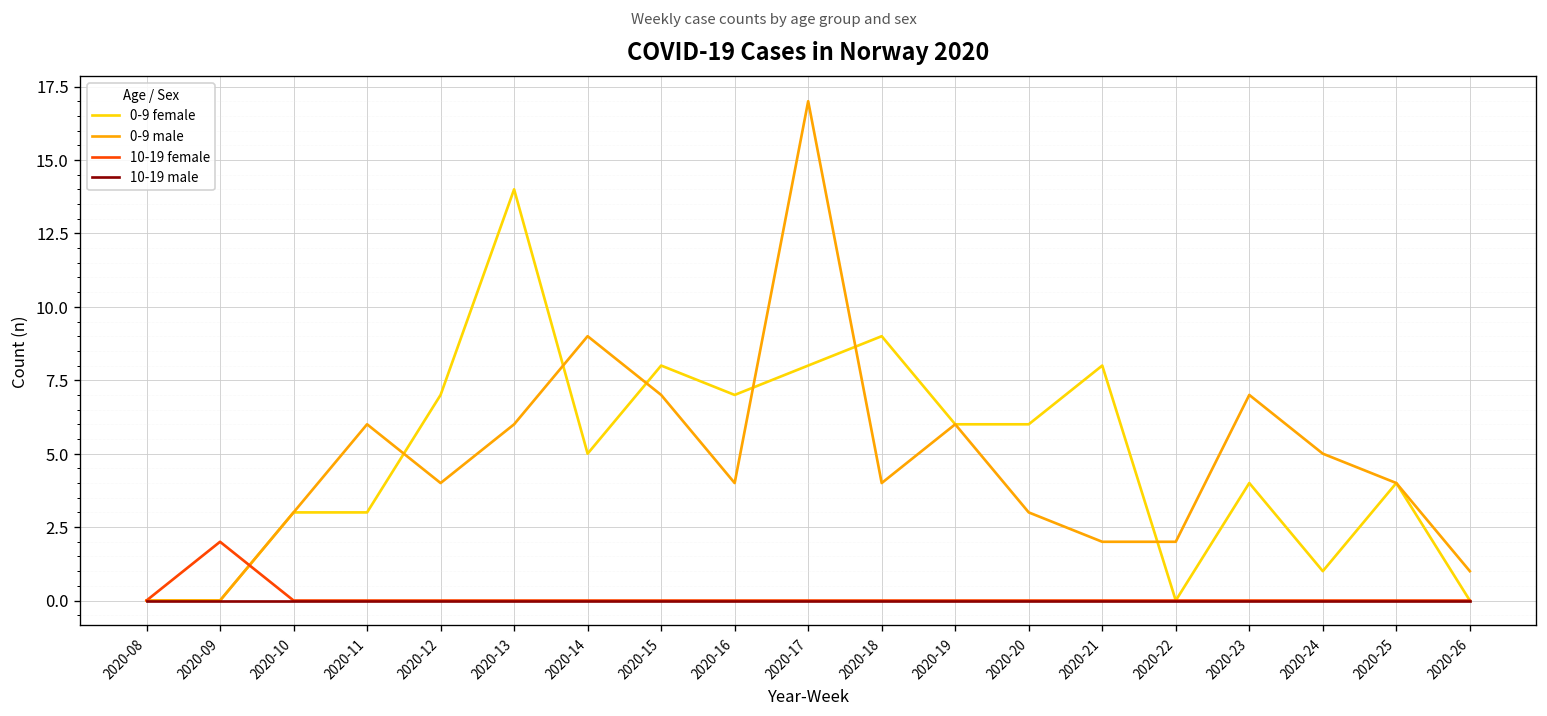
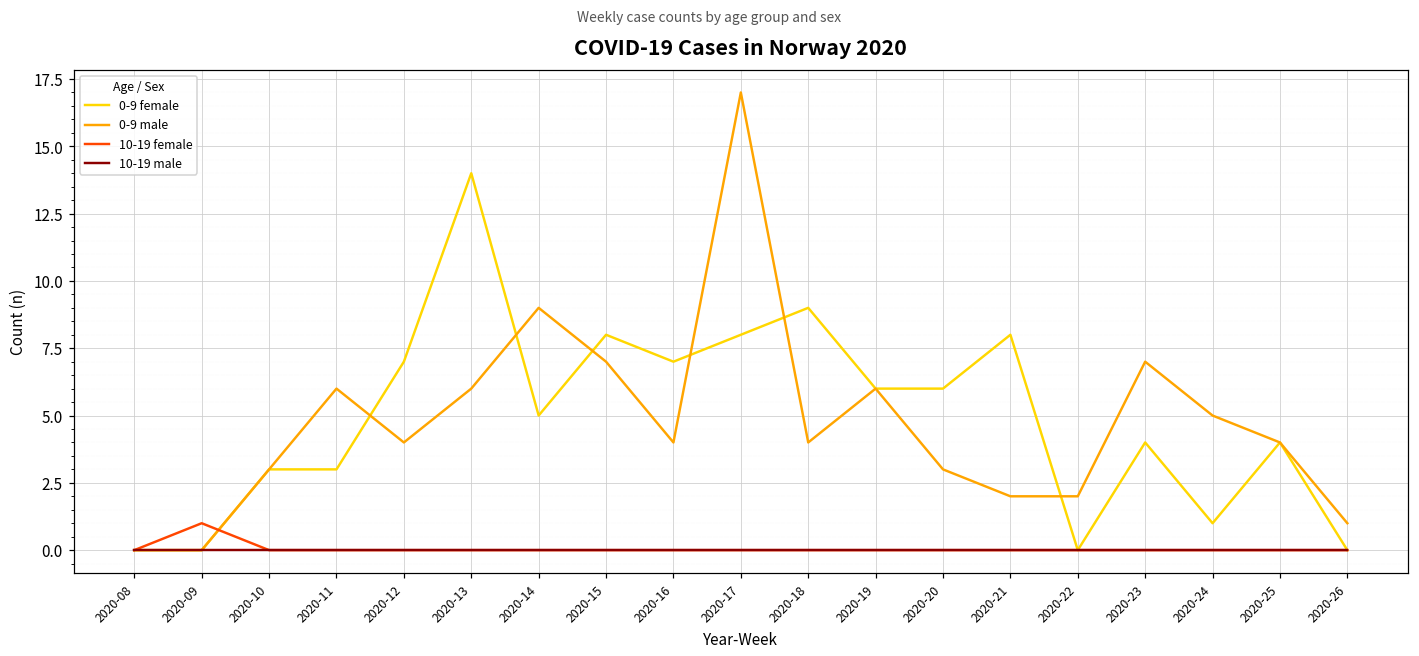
10-19 female, 2020-09: 2 -> 1
